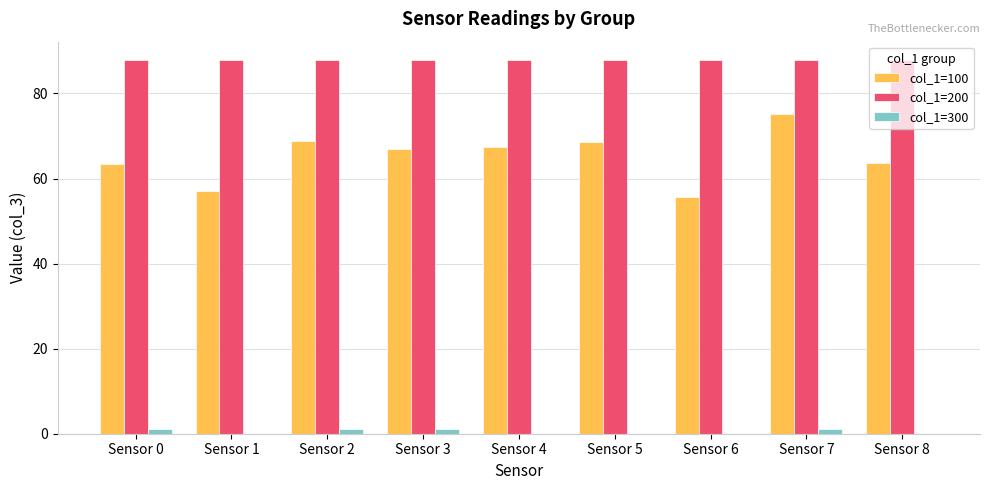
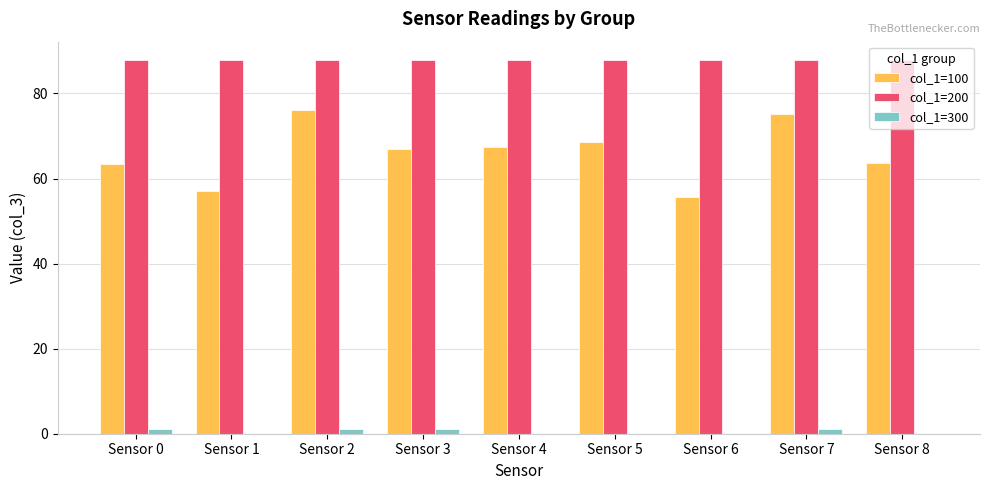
col_1=100, Sensor 2: 69 -> 76
